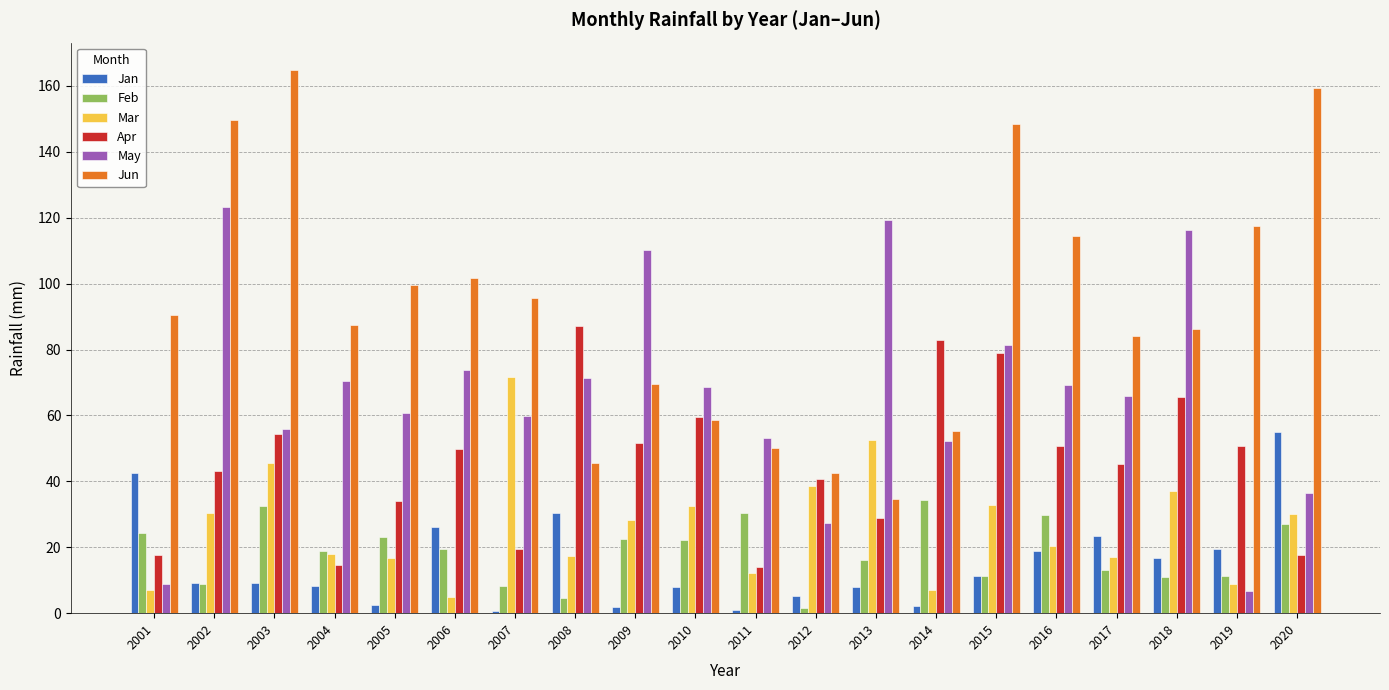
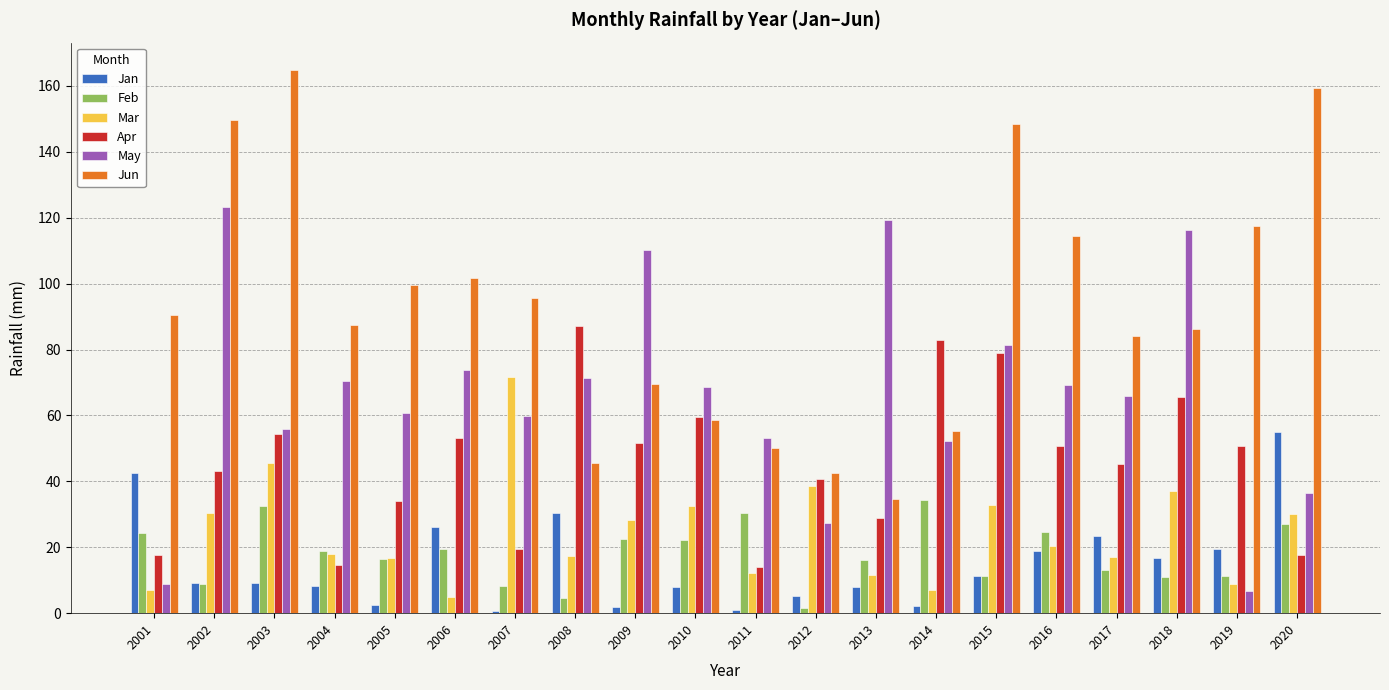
Feb, 2005: 23 -> 16
Apr, 2006: 50 -> 53
Mar, 2013: 52 -> 11
Feb, 2016: 30 -> 25
